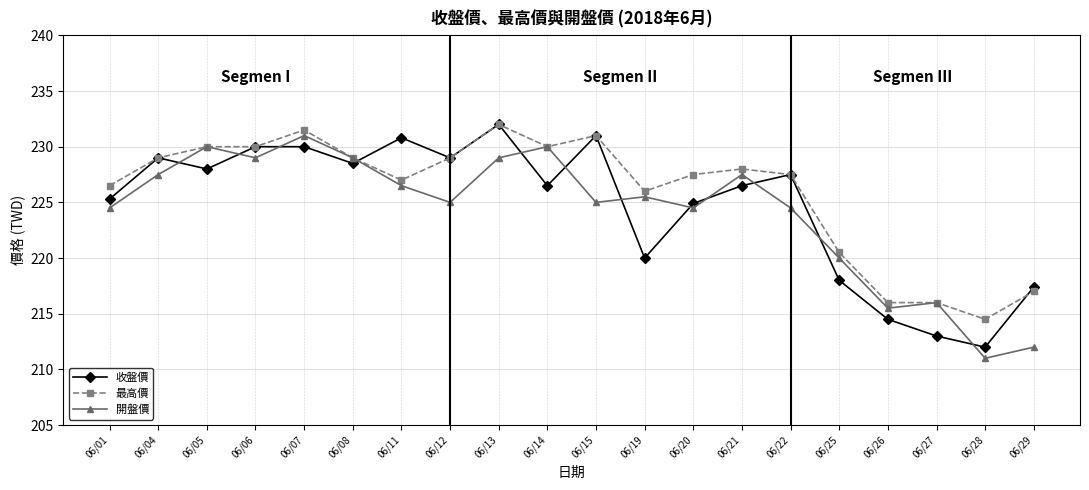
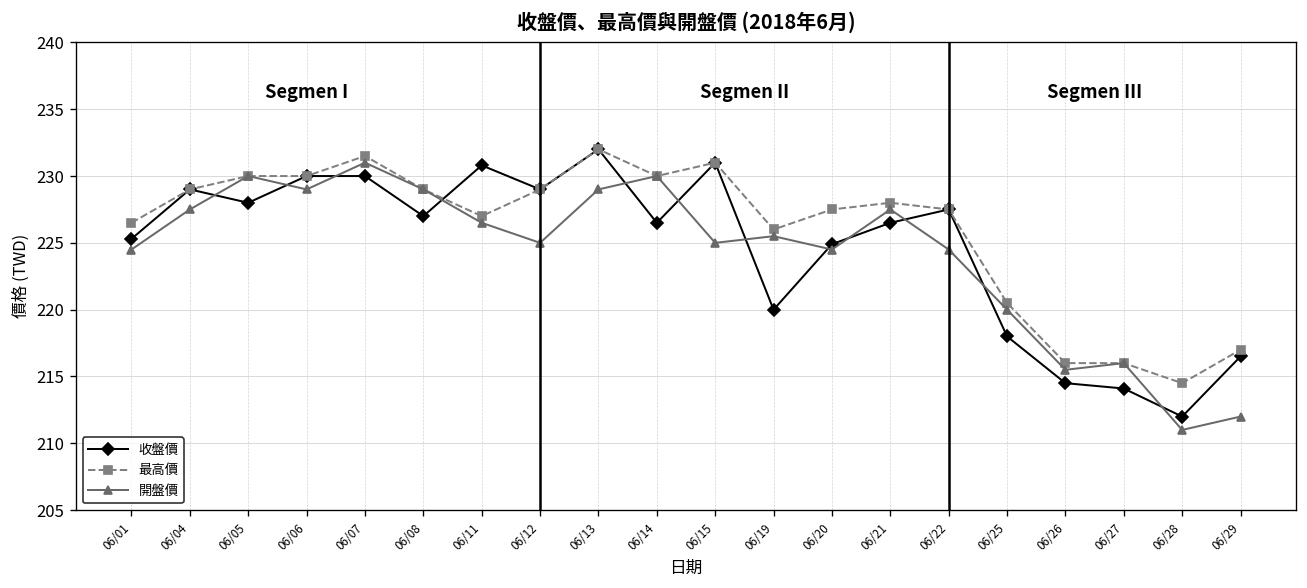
收盤價, 06/08: 228.5 -> 227.0
收盤價, 06/27: 213.0 -> 214.1
收盤價, 06/29: 217.4 -> 216.5
